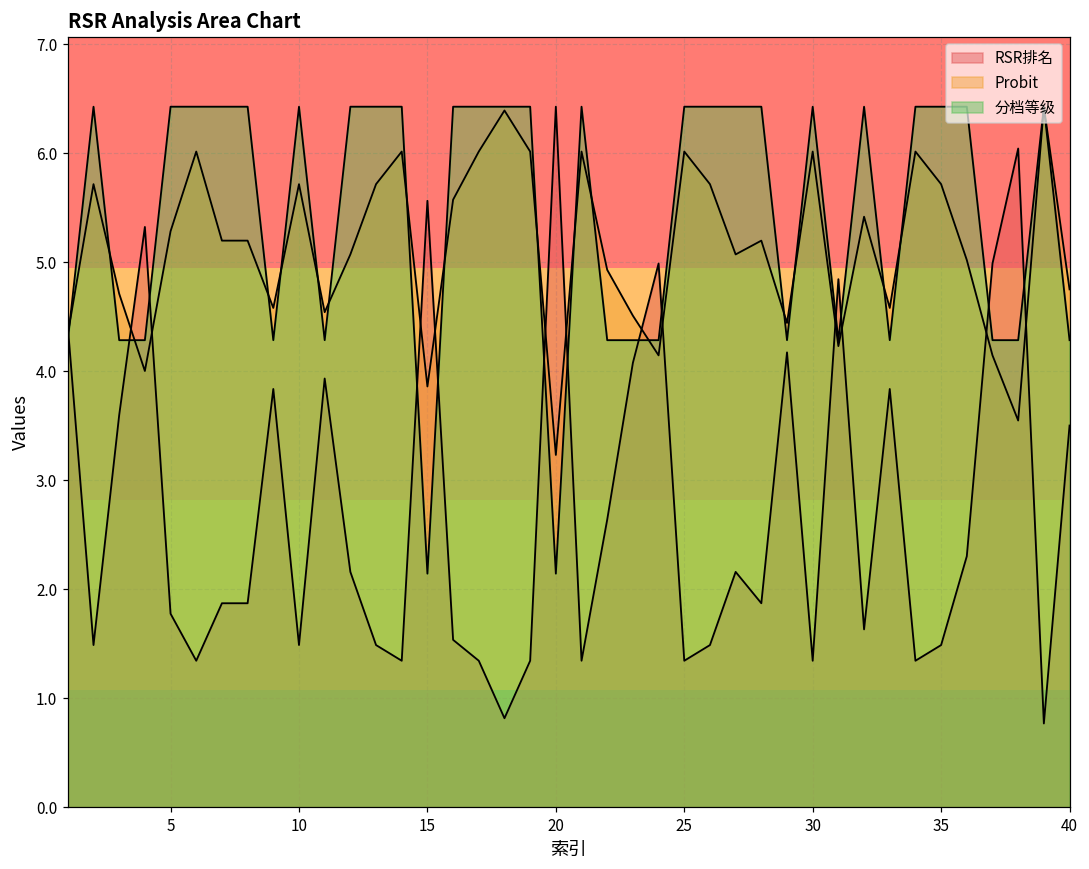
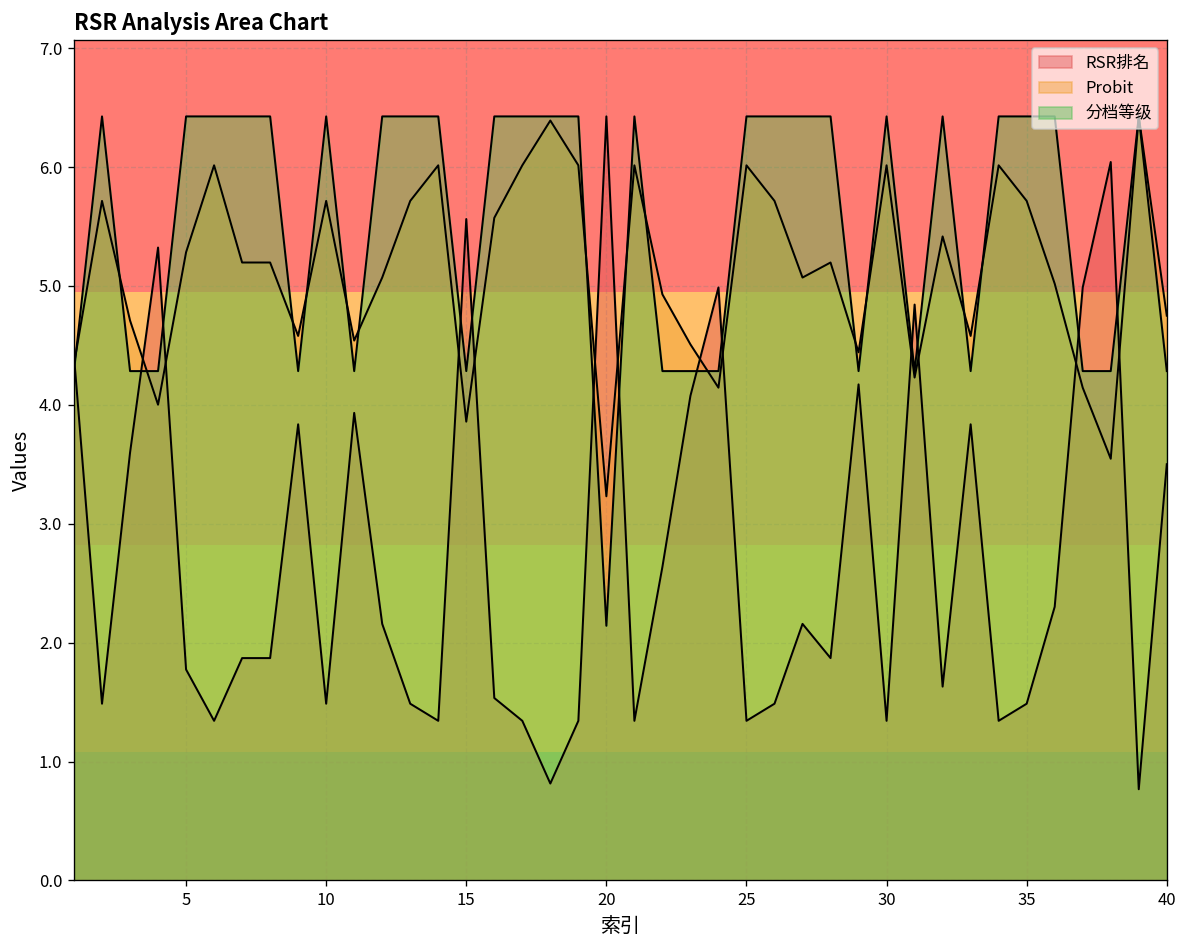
分档等级, 15: 2.1 -> 4.3
